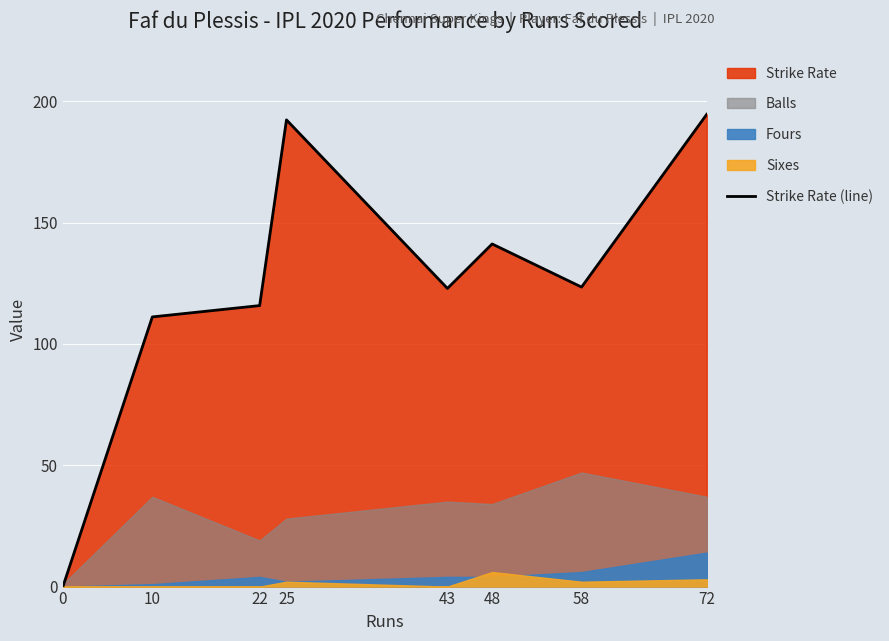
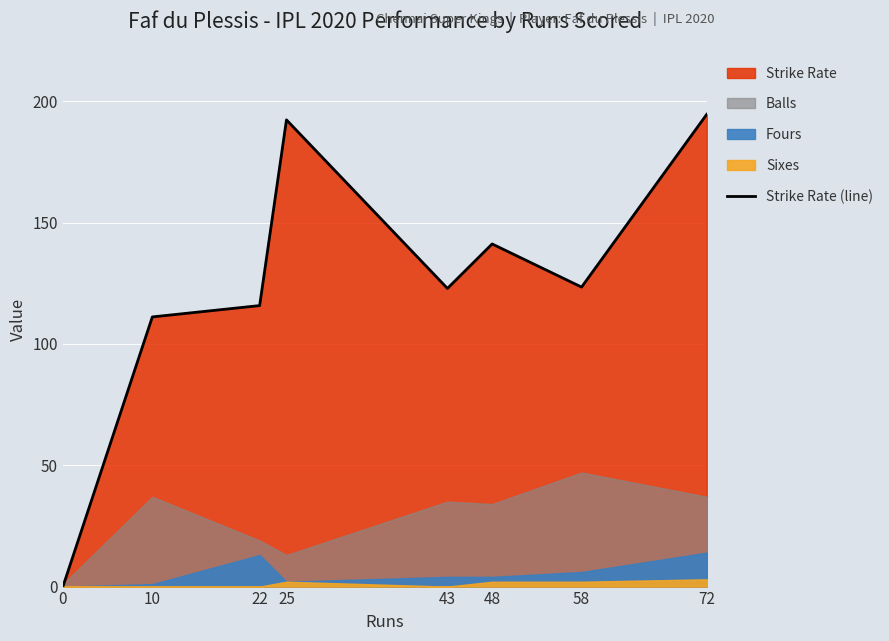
Fours, 22: 4 -> 13
Balls, 25: 28 -> 13
Sixes, 48: 6 -> 2
